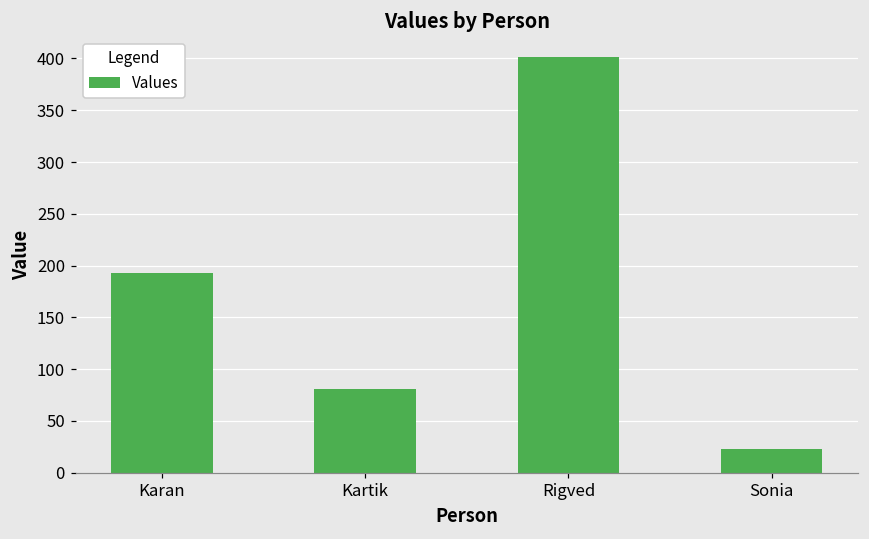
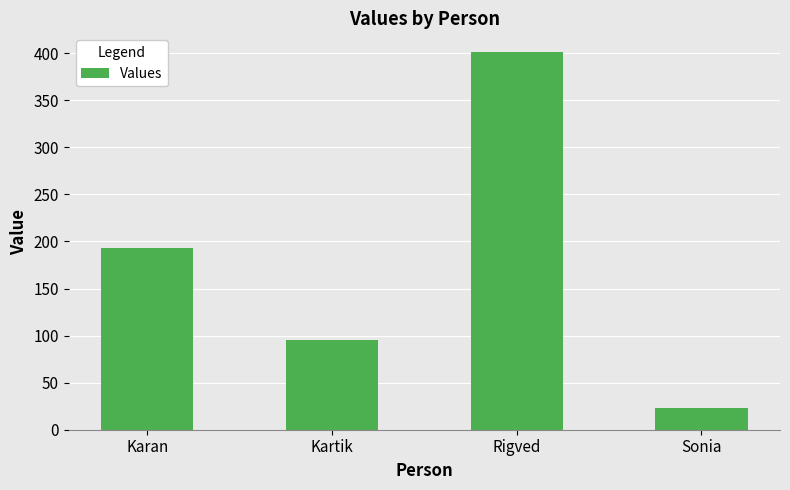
Kartik: 80 -> 100
